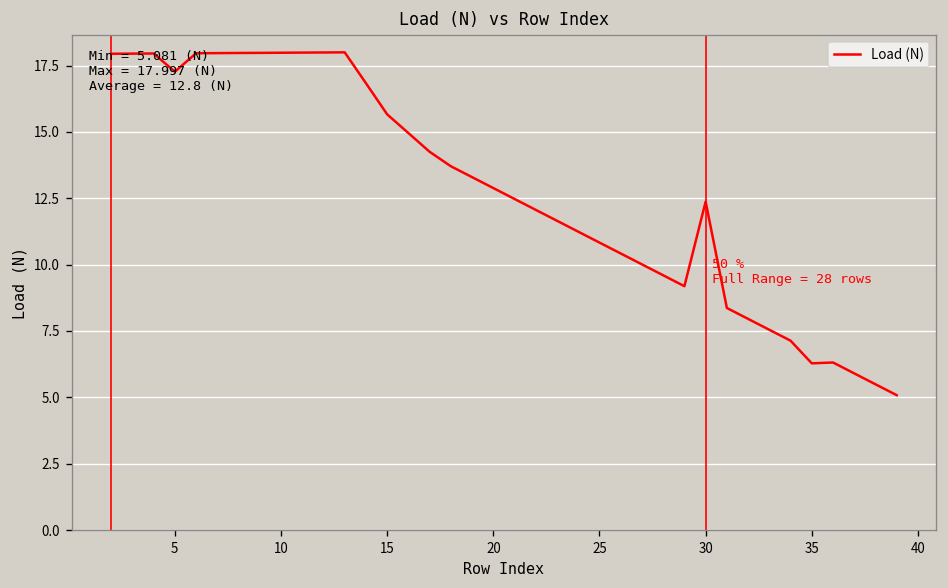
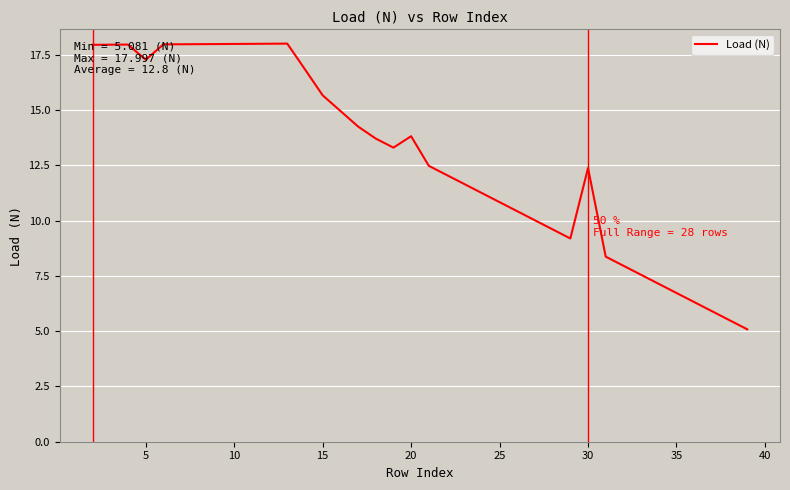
20: 12.9 -> 13.8
35: 6.3 -> 6.7
